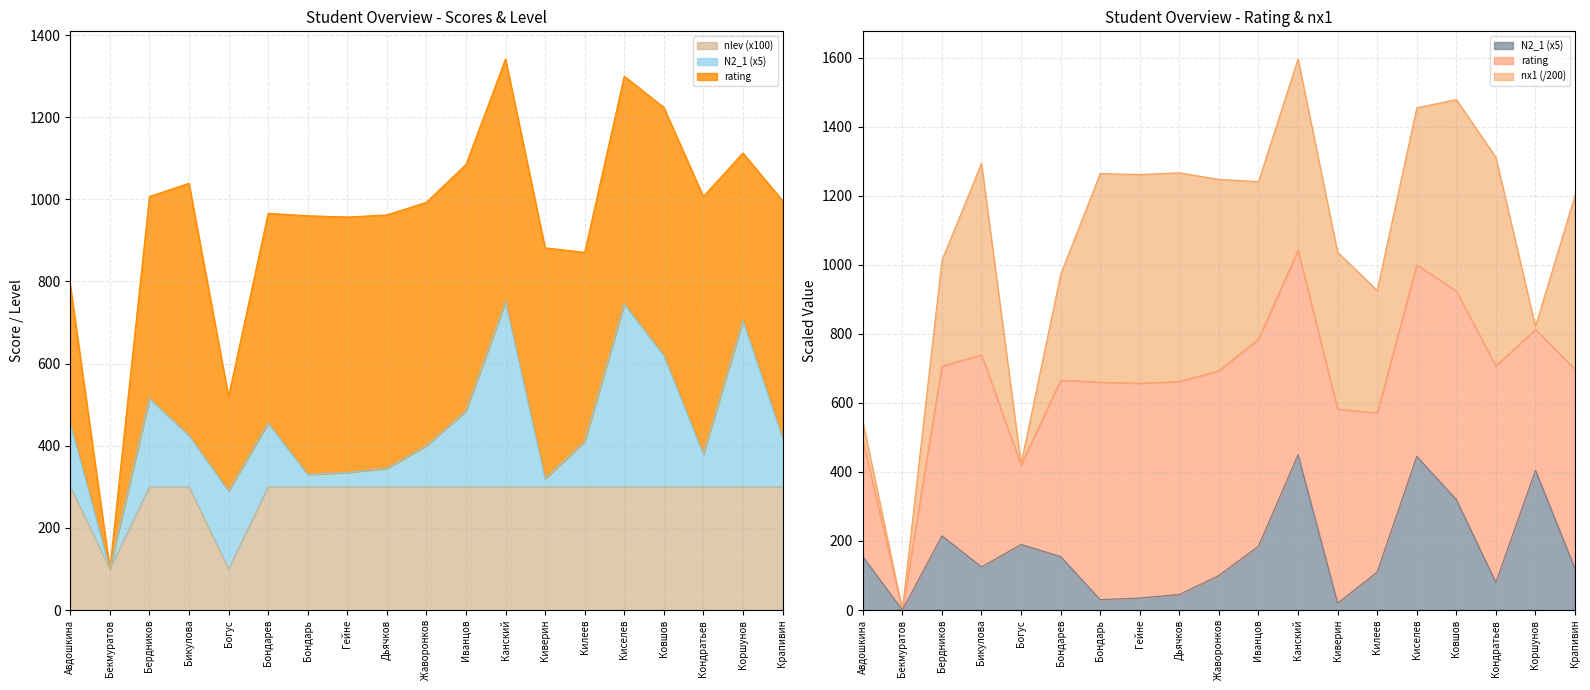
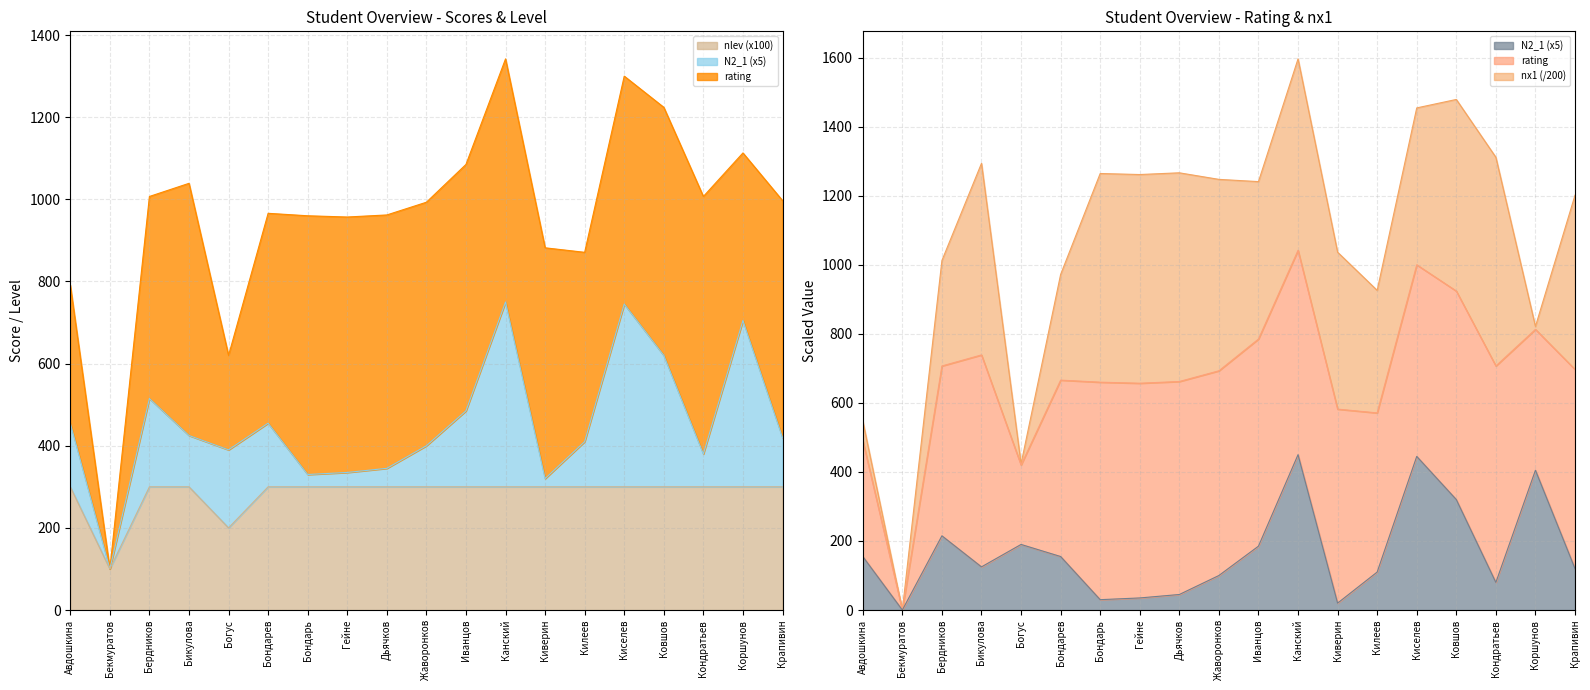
Student Overview - Scores & Level, nlev (x100), Богус: 100 -> 200
